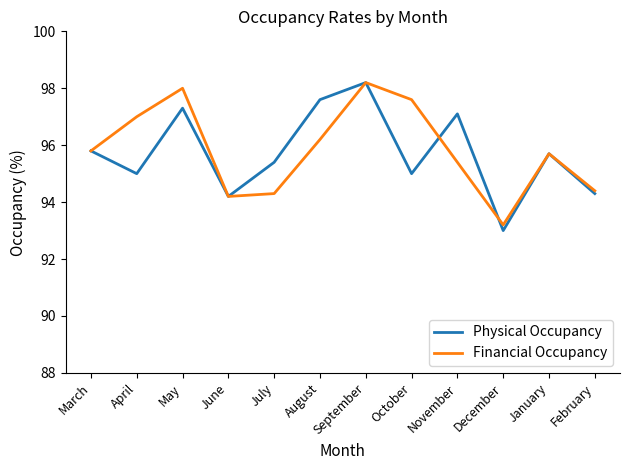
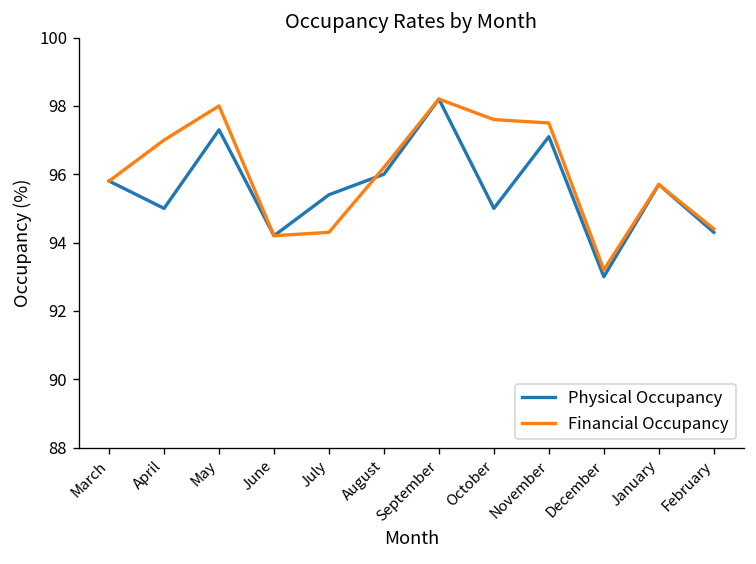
Physical Occupancy, August: 97.6 -> 96.0
Financial Occupancy, November: 95.4 -> 97.5
